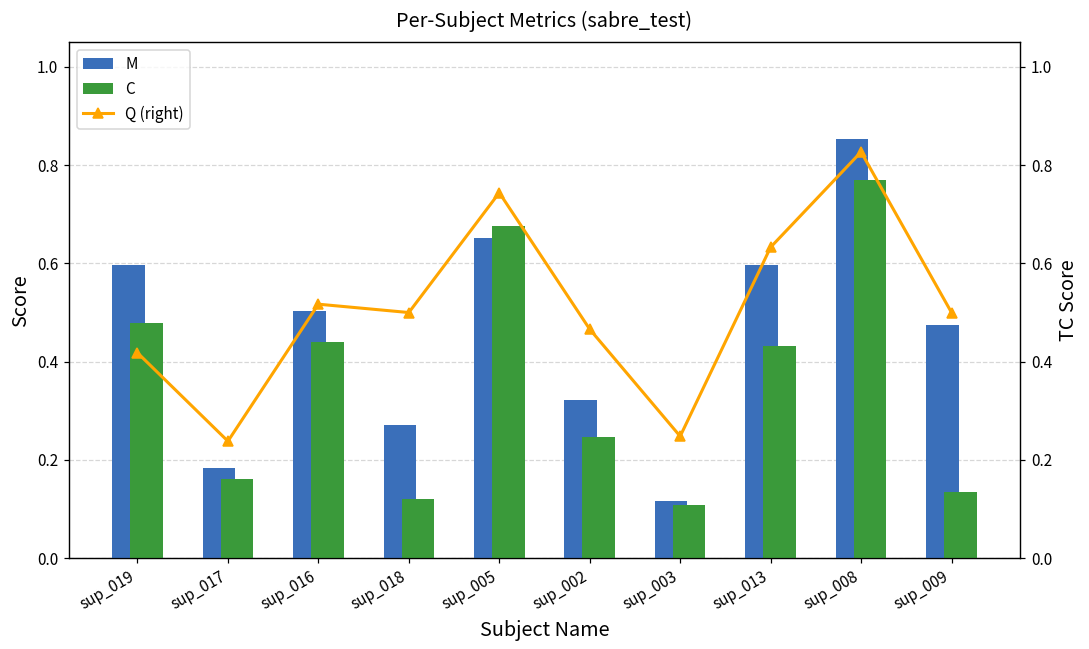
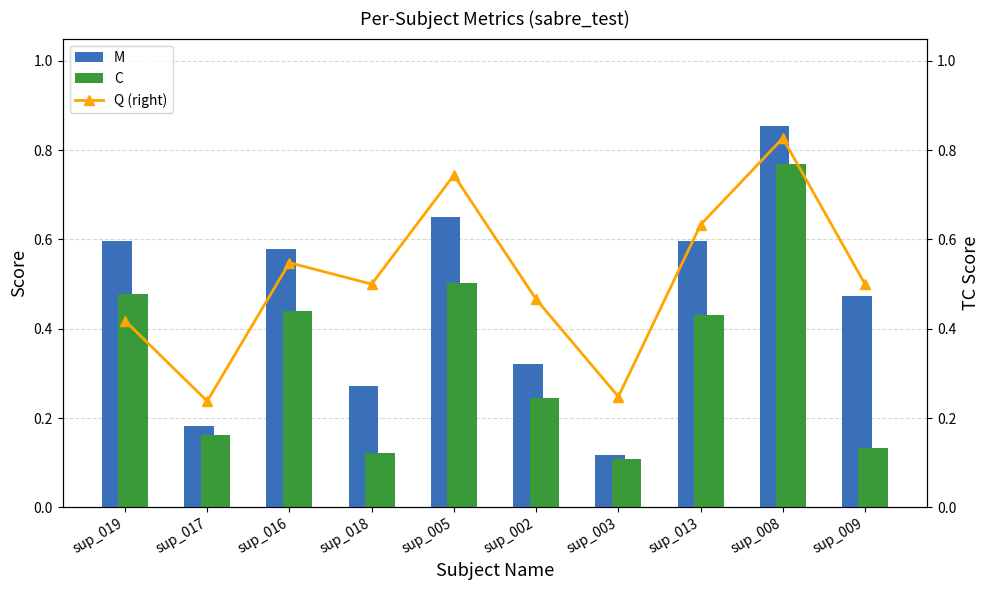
M, sup_016: 0.50 -> 0.58
C, sup_005: 0.68 -> 0.50
Q (right), sup_016: 0.52 -> 0.55
